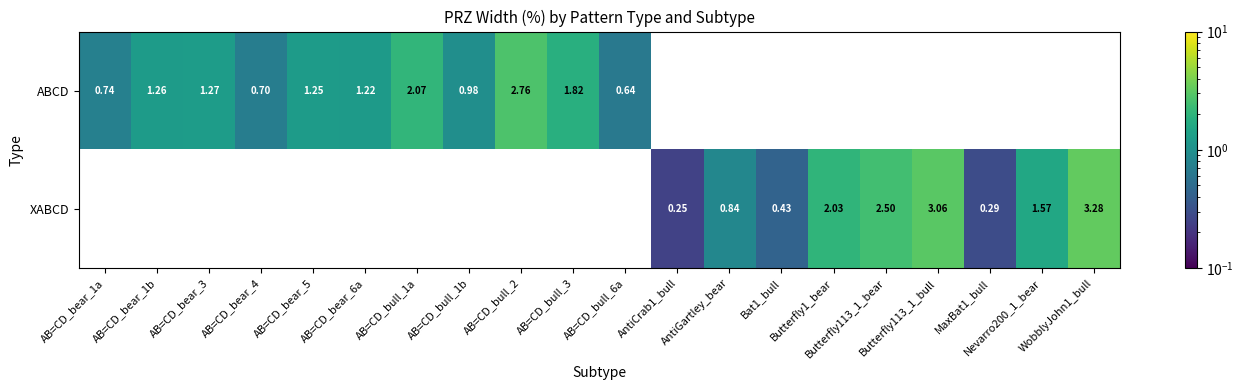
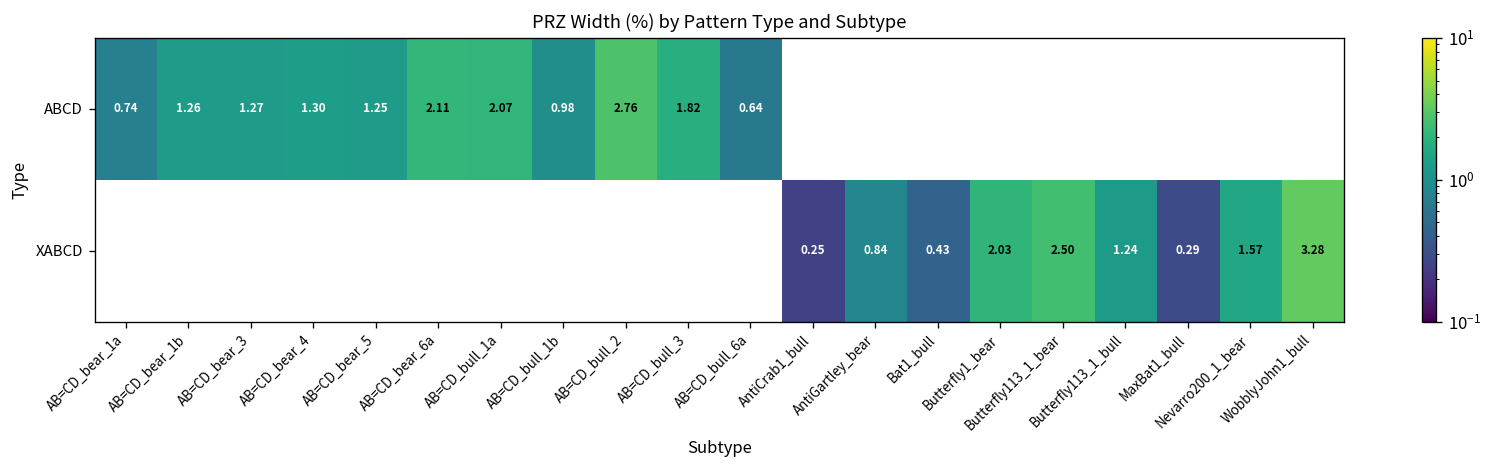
ABCD, AB=CD_bear_4: 0.70 -> 1.30
ABCD, AB=CD_bear_6a: 1.22 -> 2.11
XABCD, Butterfly113_1_bull: 3.06 -> 1.24
